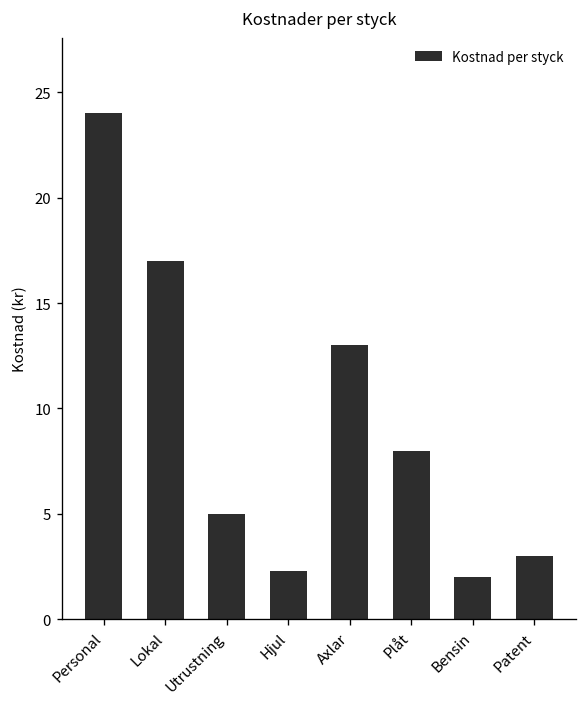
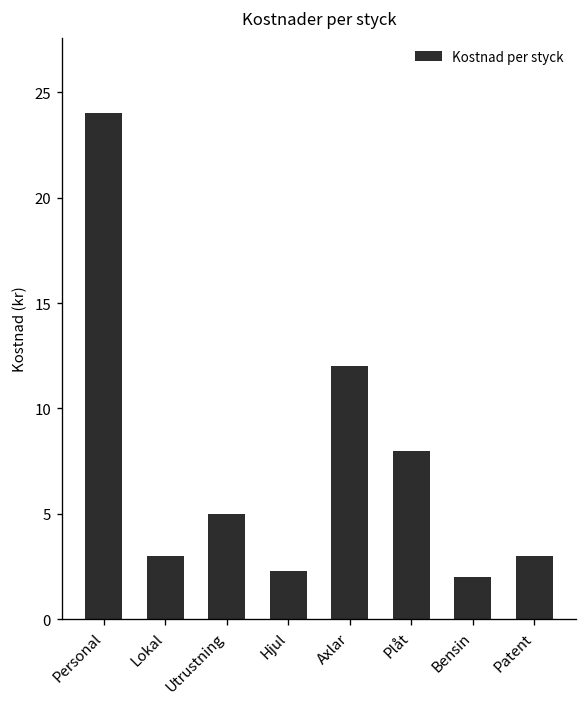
Lokal: 17 -> 3
Axlar: 13 -> 12
